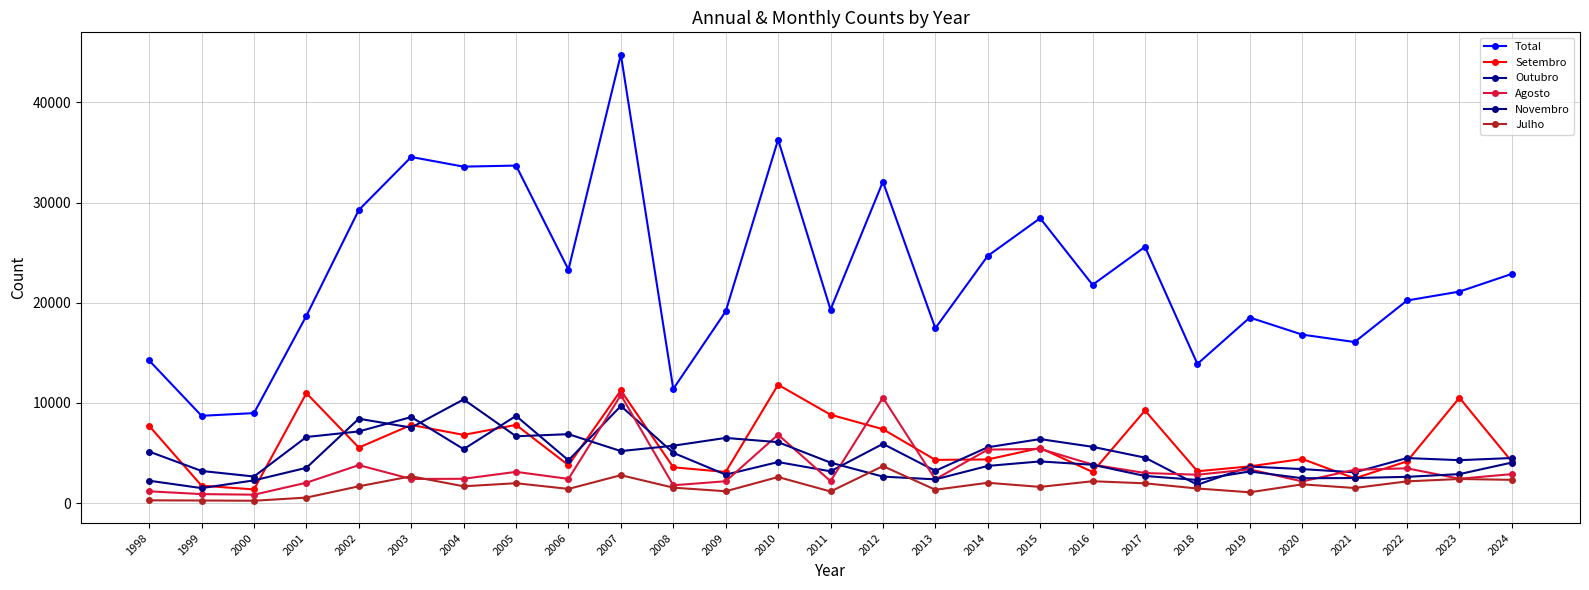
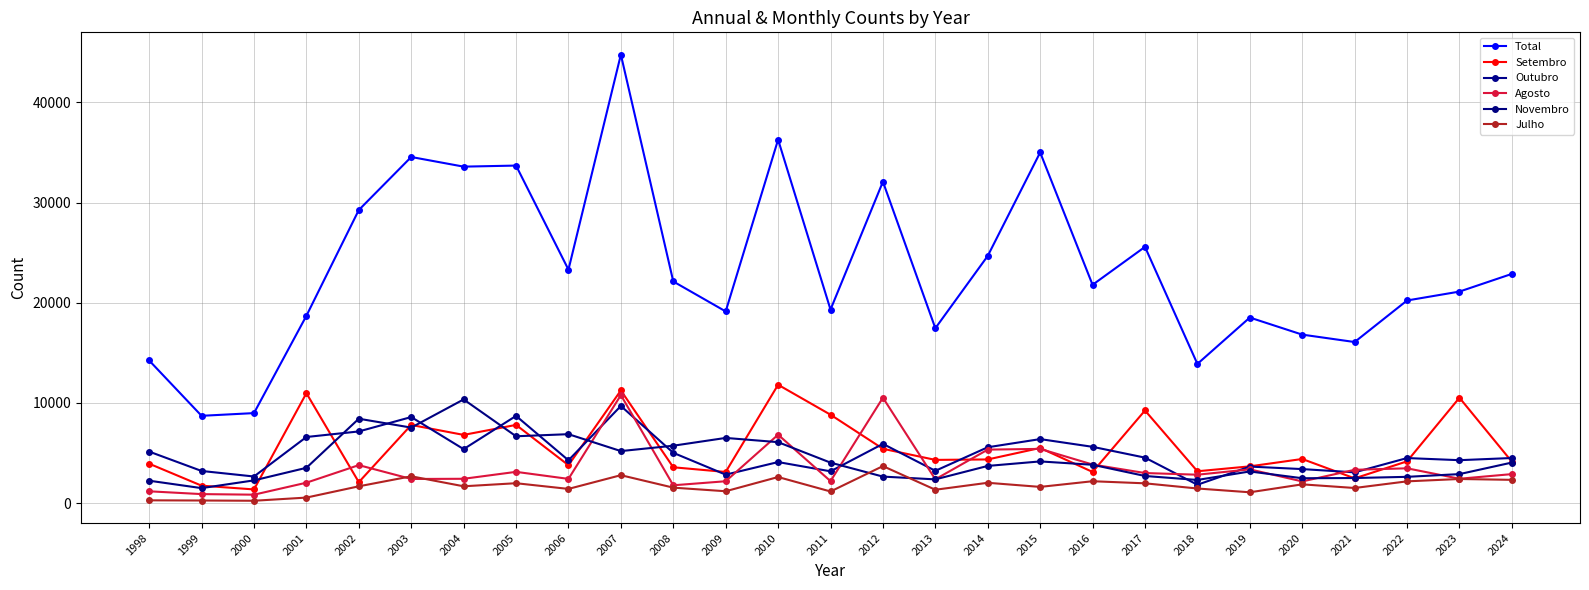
Setembro, 1998: 7700 -> 3900
Setembro, 2002: 5500 -> 2100
Total, 2008: 11400 -> 22100
Setembro, 2012: 7400 -> 5400
Total, 2015: 28400 -> 35000
